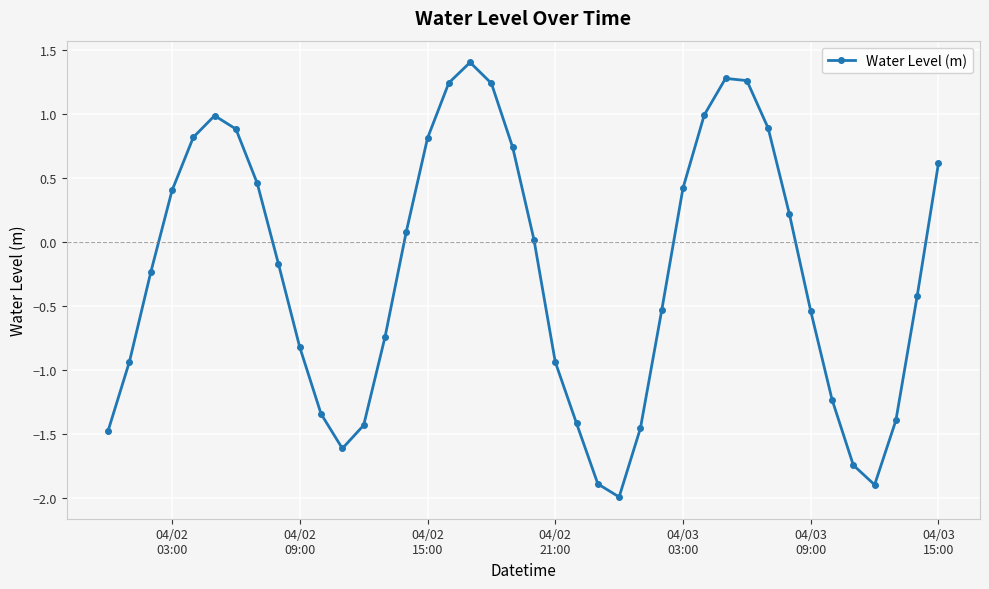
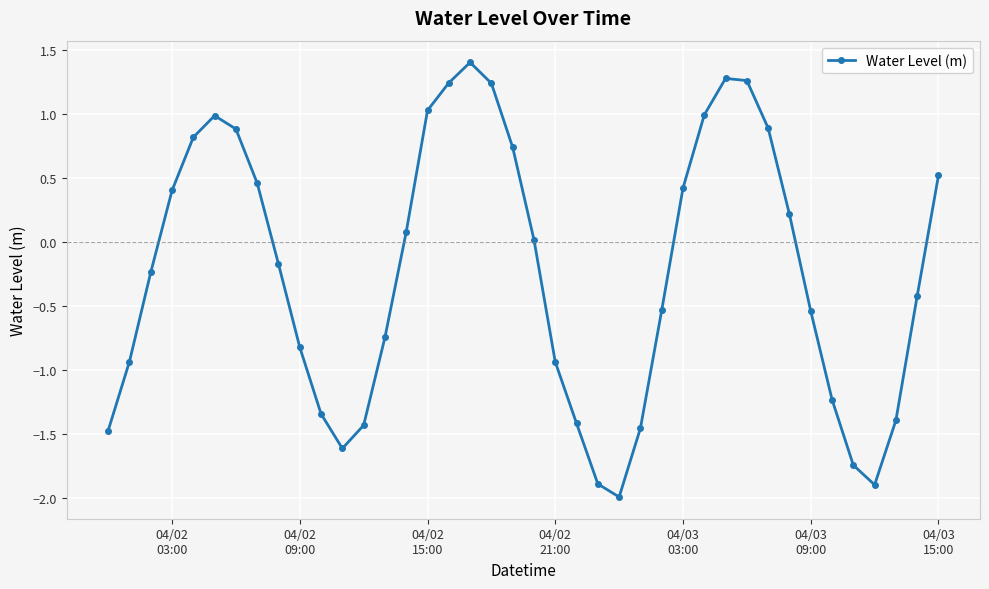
04/02 15:00: 0.81 -> 1.03
04/03 15:00: 0.62 -> 0.52
